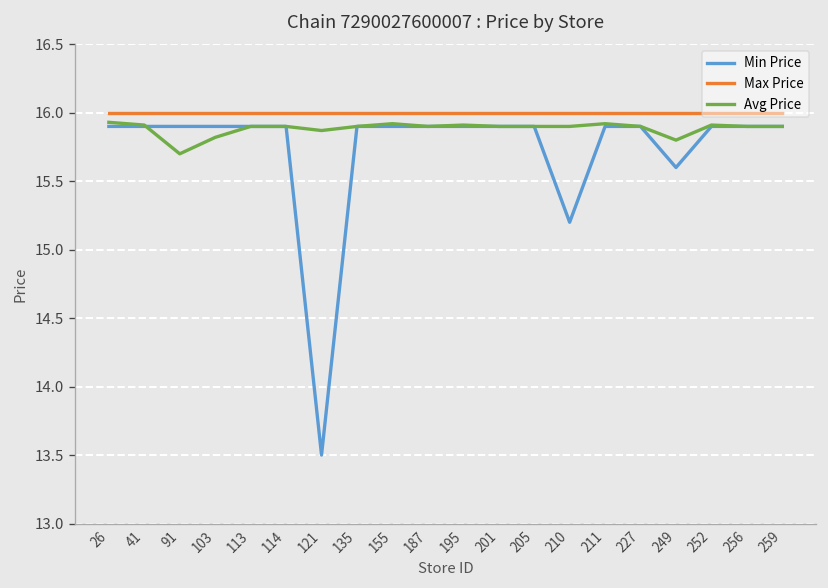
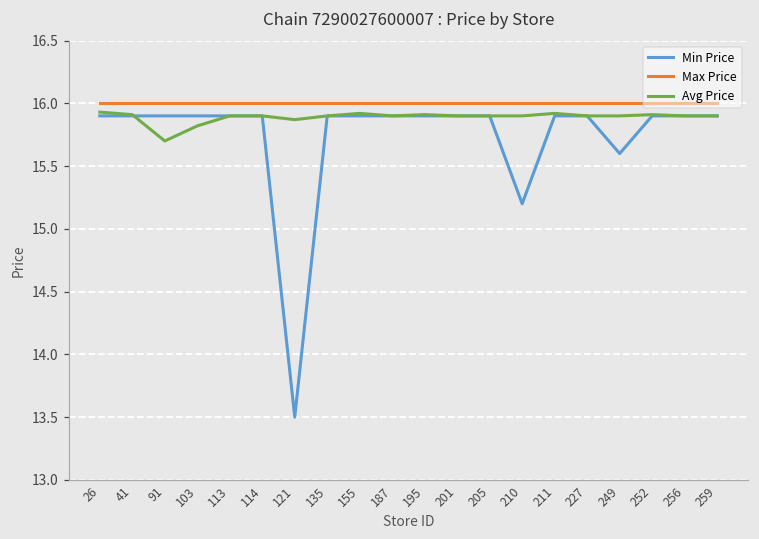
Avg Price, 249: 15.8 -> 15.9
